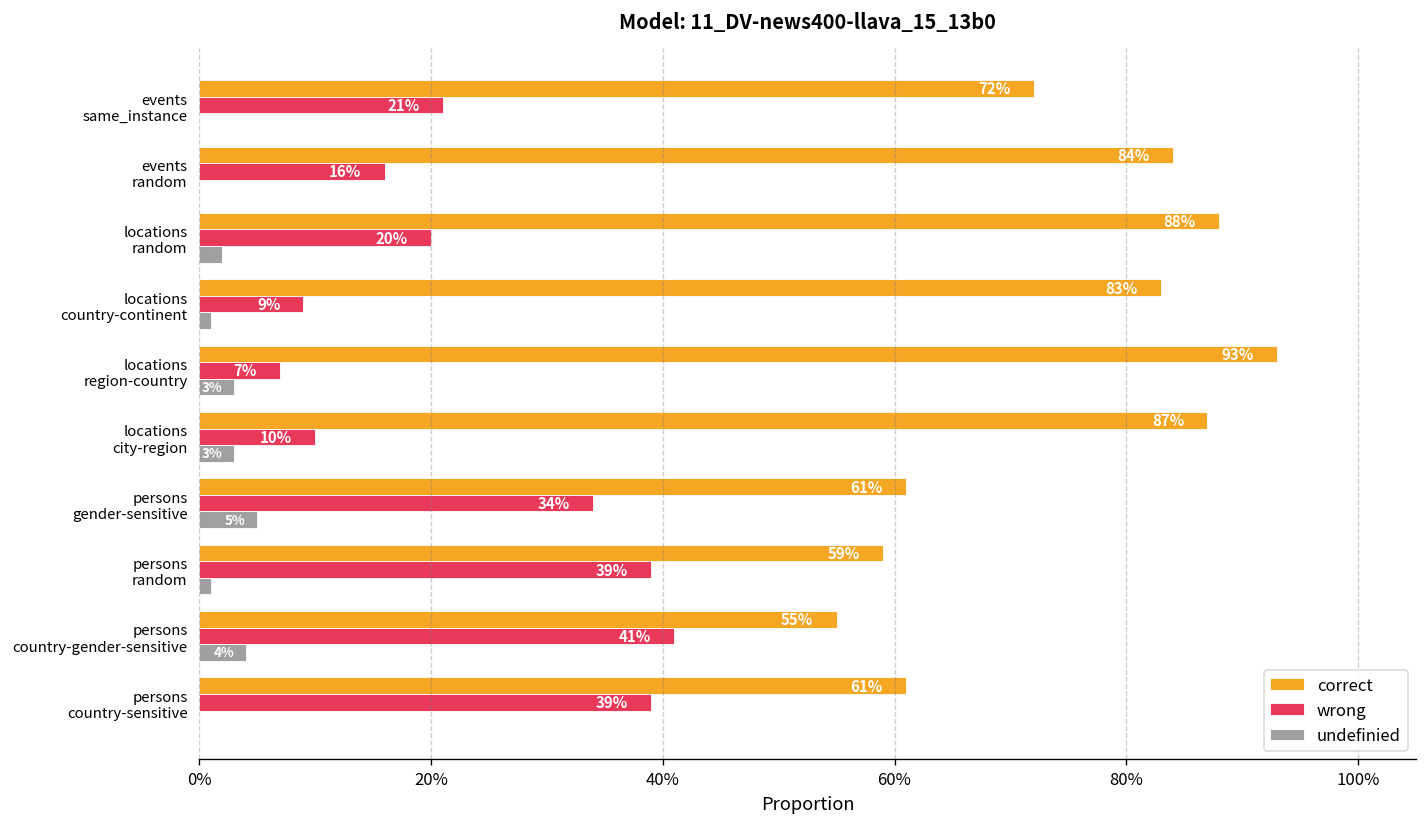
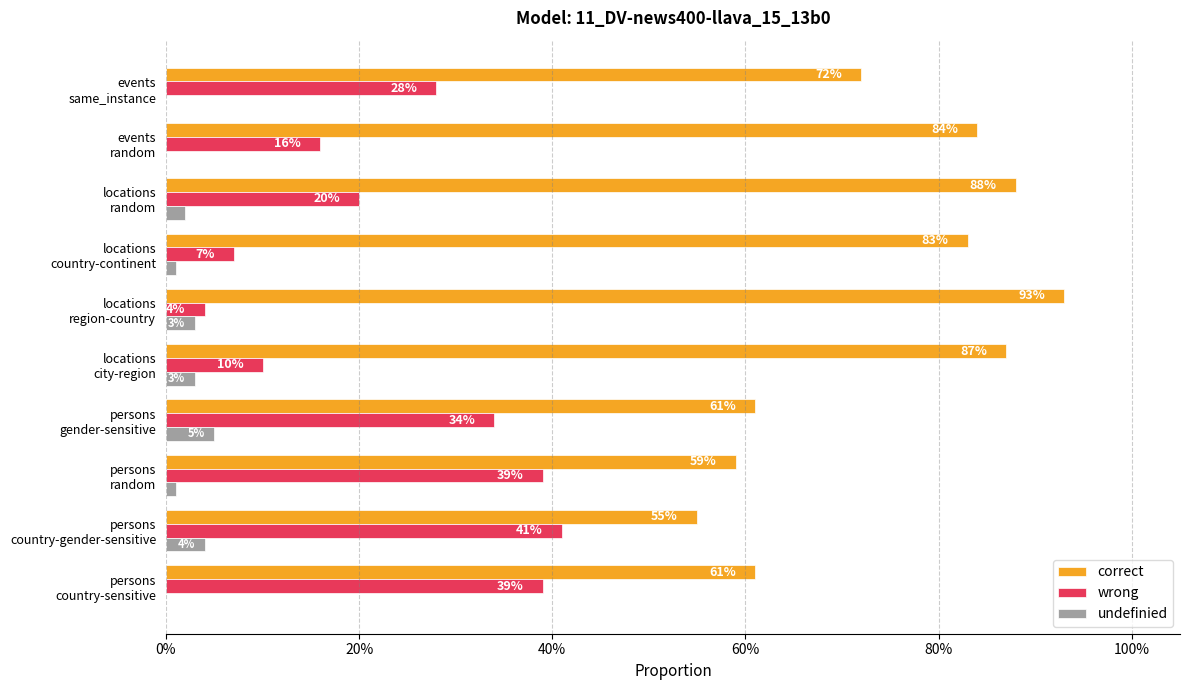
wrong, events same_instance: 21% -> 28%
wrong, locations country-continent: 9% -> 7%
wrong, locations region-country: 7% -> 4%
